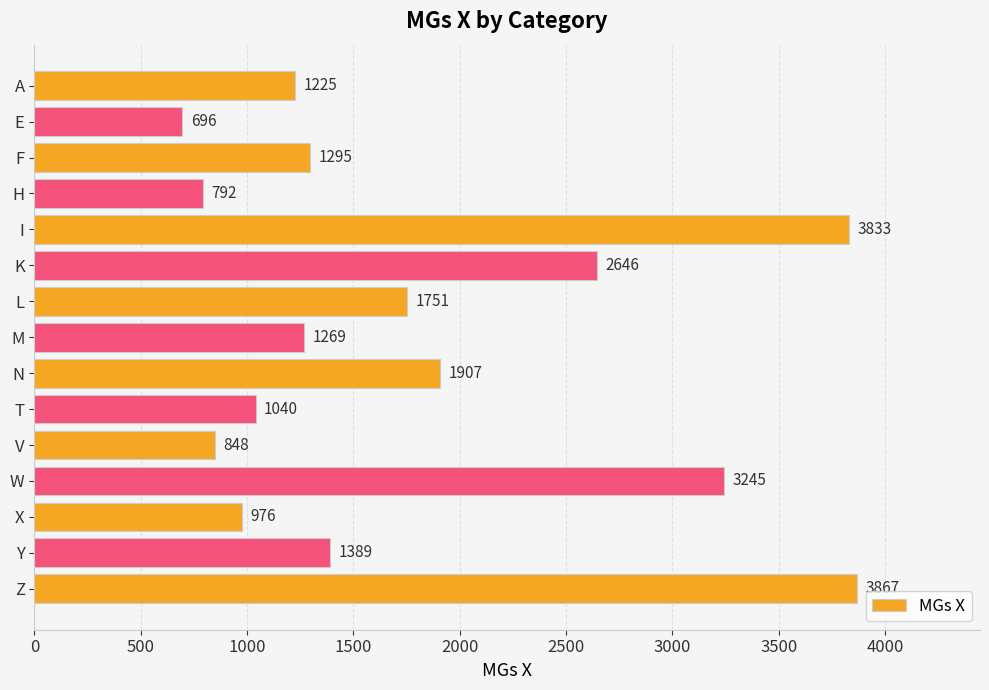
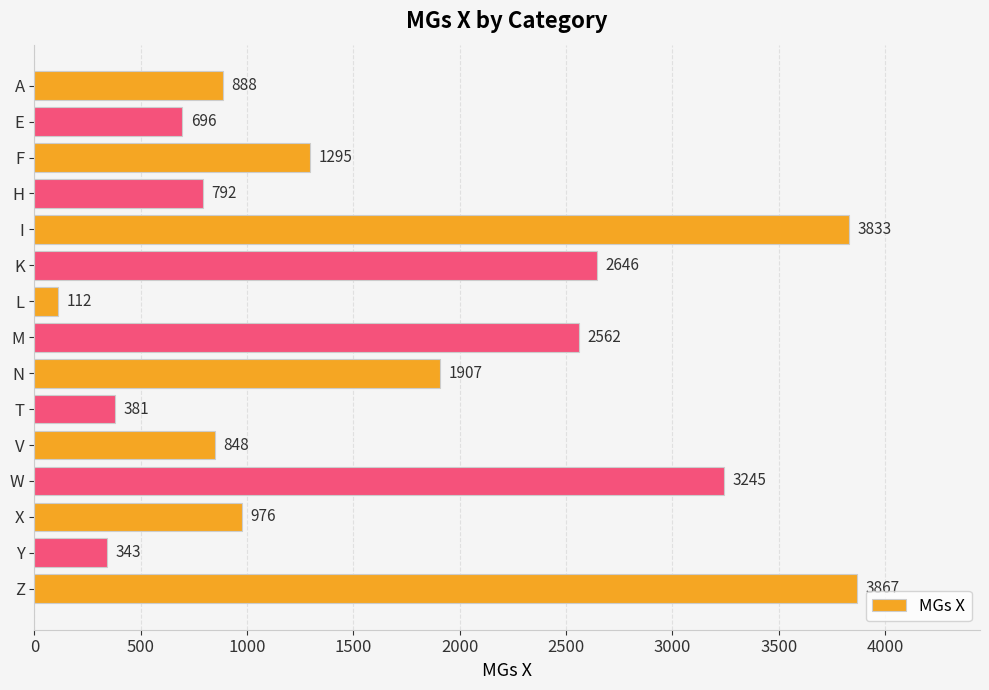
A: 1225 -> 888
L: 1751 -> 112
M: 1269 -> 2562
T: 1040 -> 381
Y: 1389 -> 343
